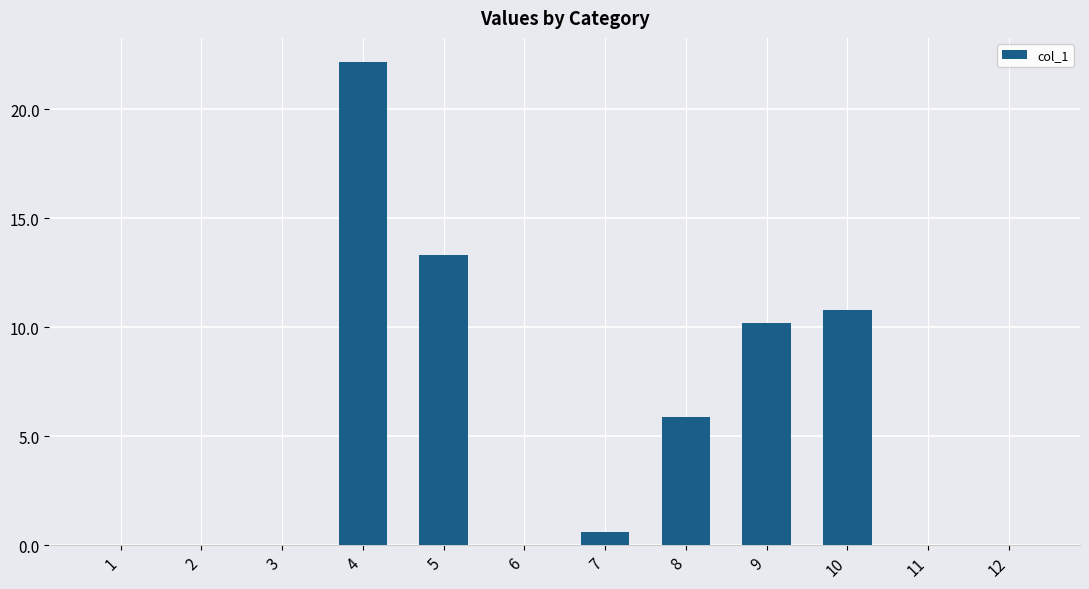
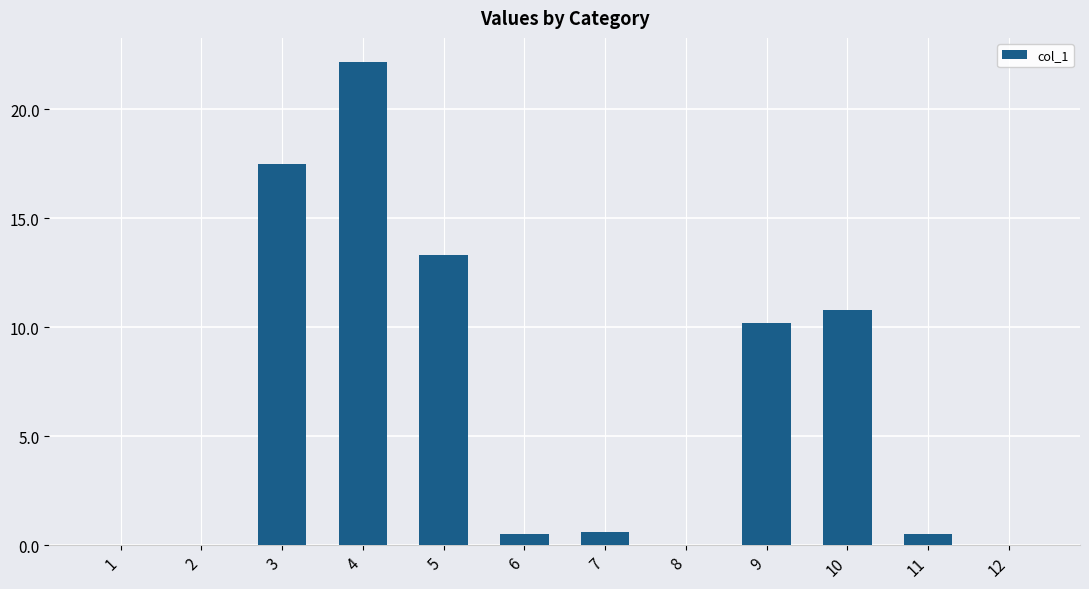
3: 0.0 -> 17.5
6: 0.0 -> 0.5
8: 5.9 -> 0.0
11: 0.0 -> 0.5
